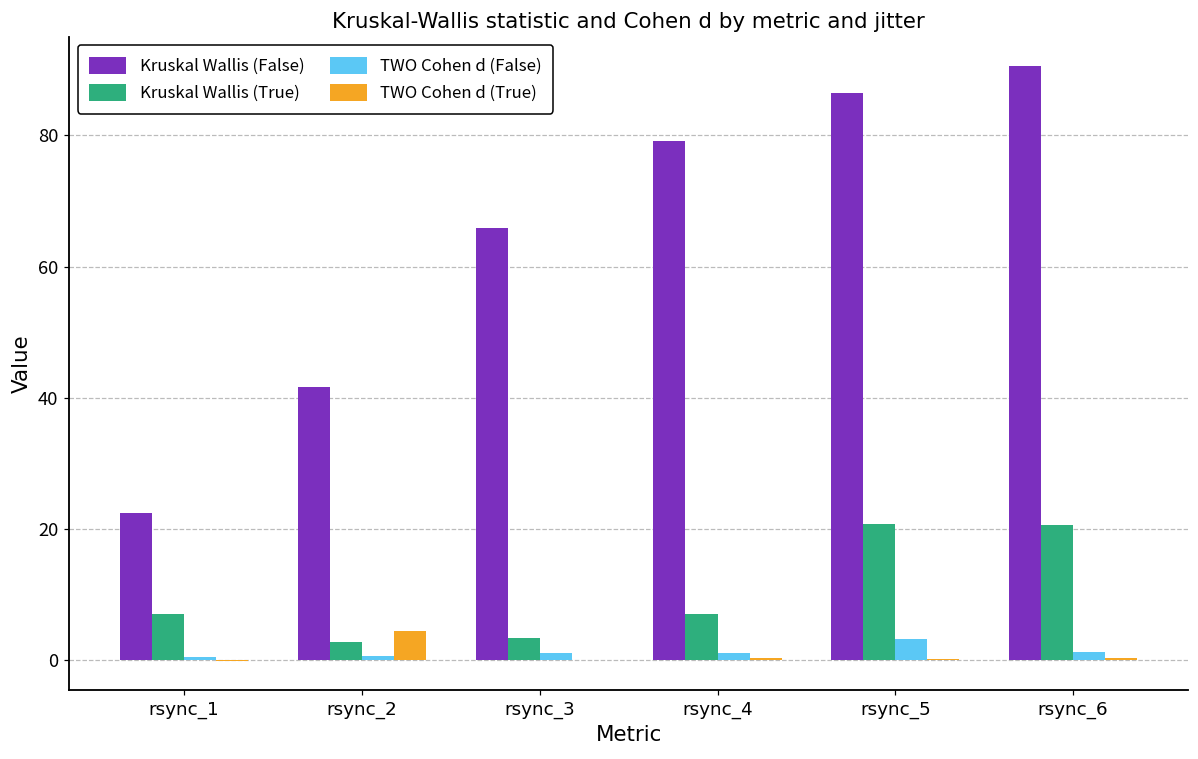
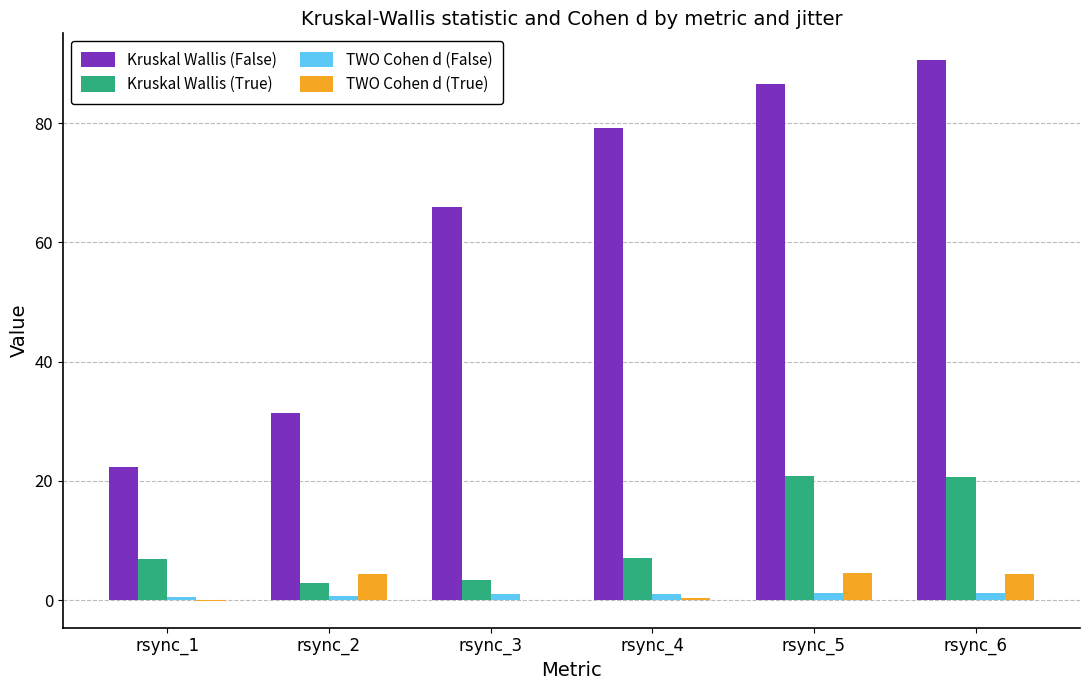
Kruskal Wallis (False), rsync_2: 42 -> 31
TWO Cohen d (False), rsync_5: 3 -> 1
TWO Cohen d (True), rsync_5: 0 -> 5
TWO Cohen d (True), rsync_6: 0 -> 4
